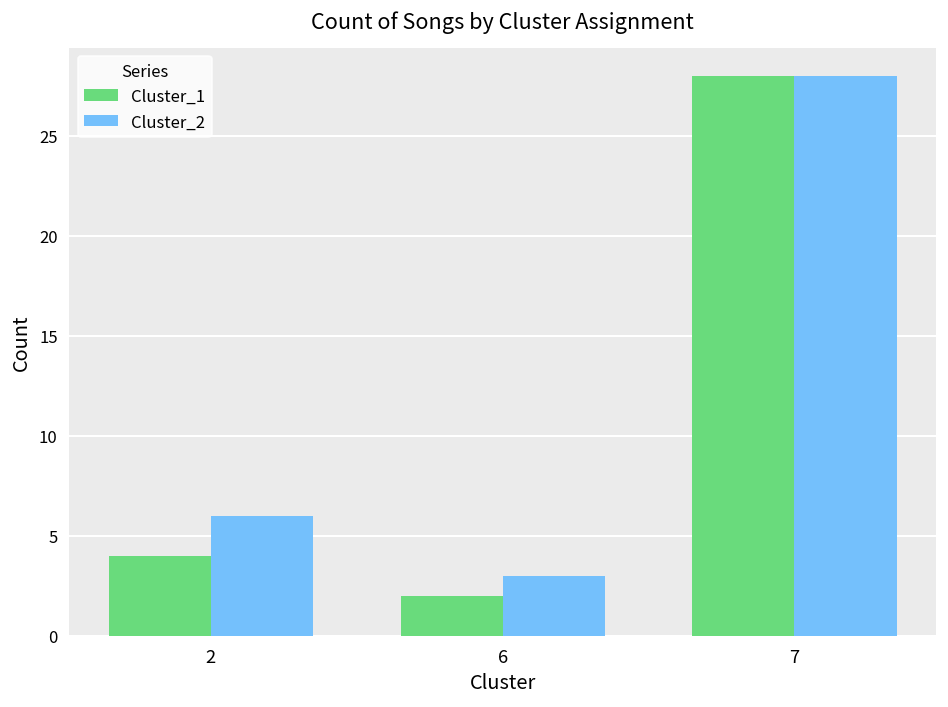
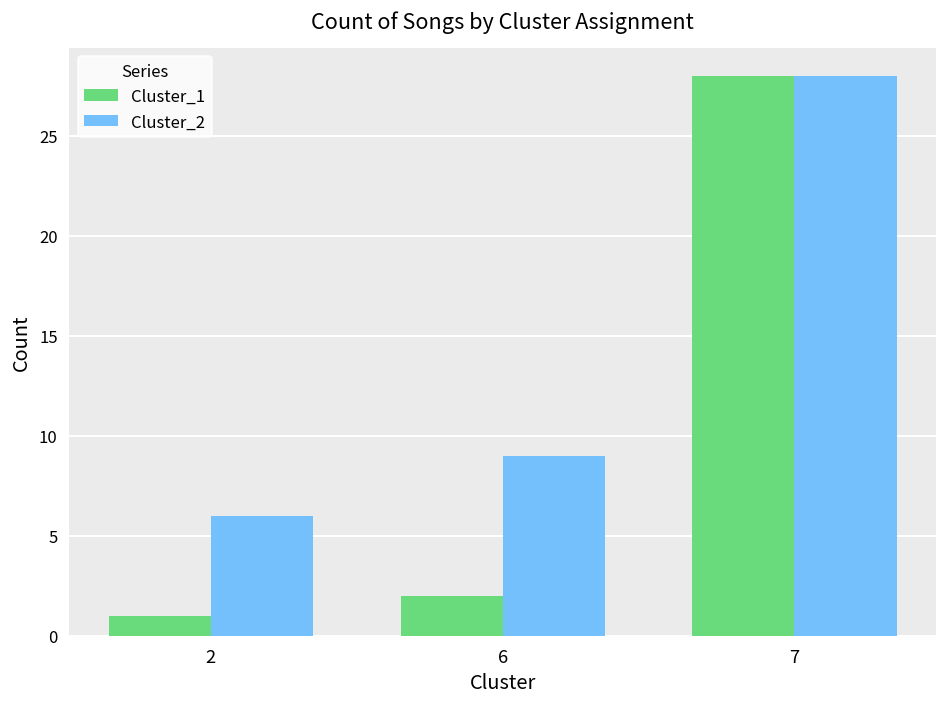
Cluster_1, 2: 4 -> 1
Cluster_2, 6: 3 -> 9
